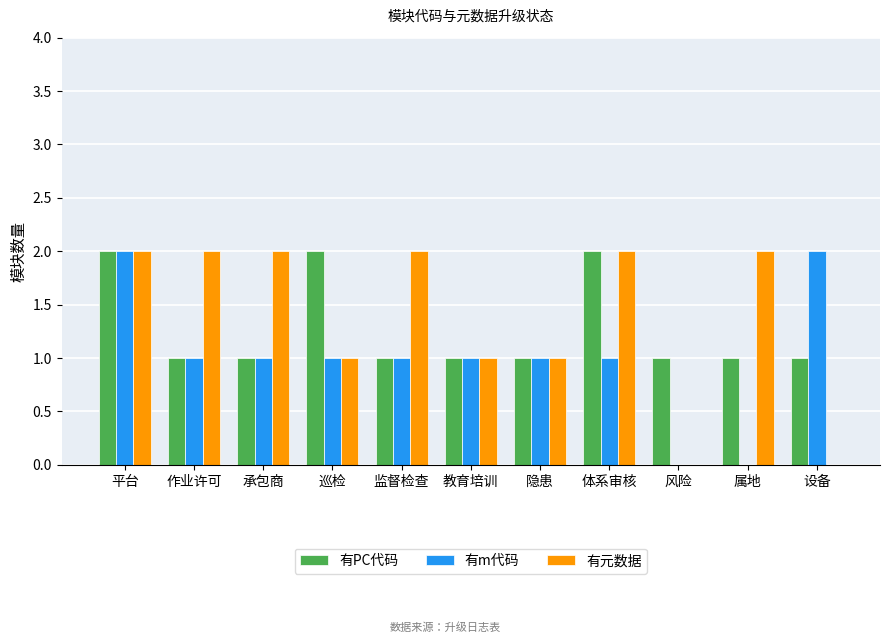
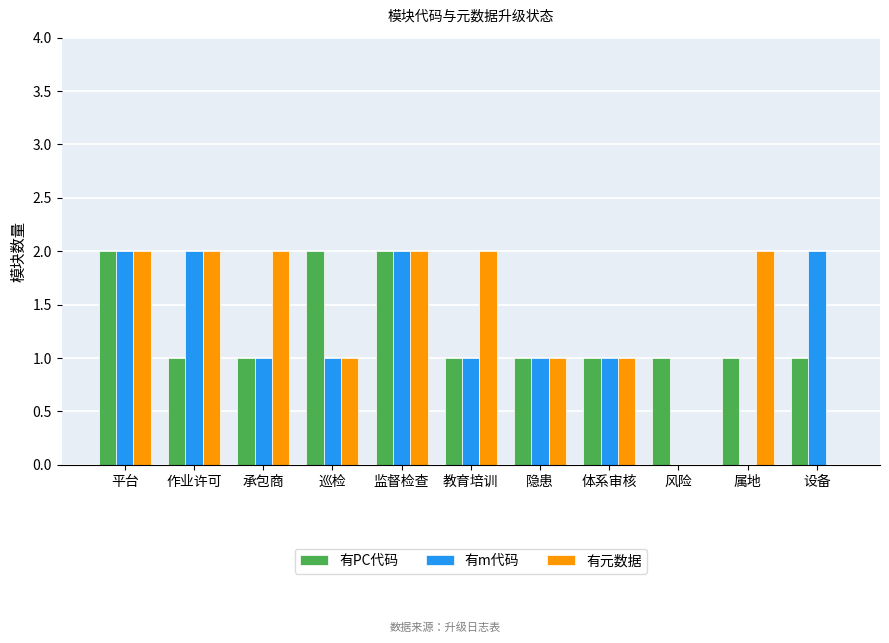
有m代码, 作业许可: 1 -> 2
有PC代码, 监督检查: 1 -> 2
有m代码, 监督检查: 1 -> 2
有元数据, 教育培训: 1 -> 2
有PC代码, 体系审核: 2 -> 1
有元数据, 体系审核: 2 -> 1
